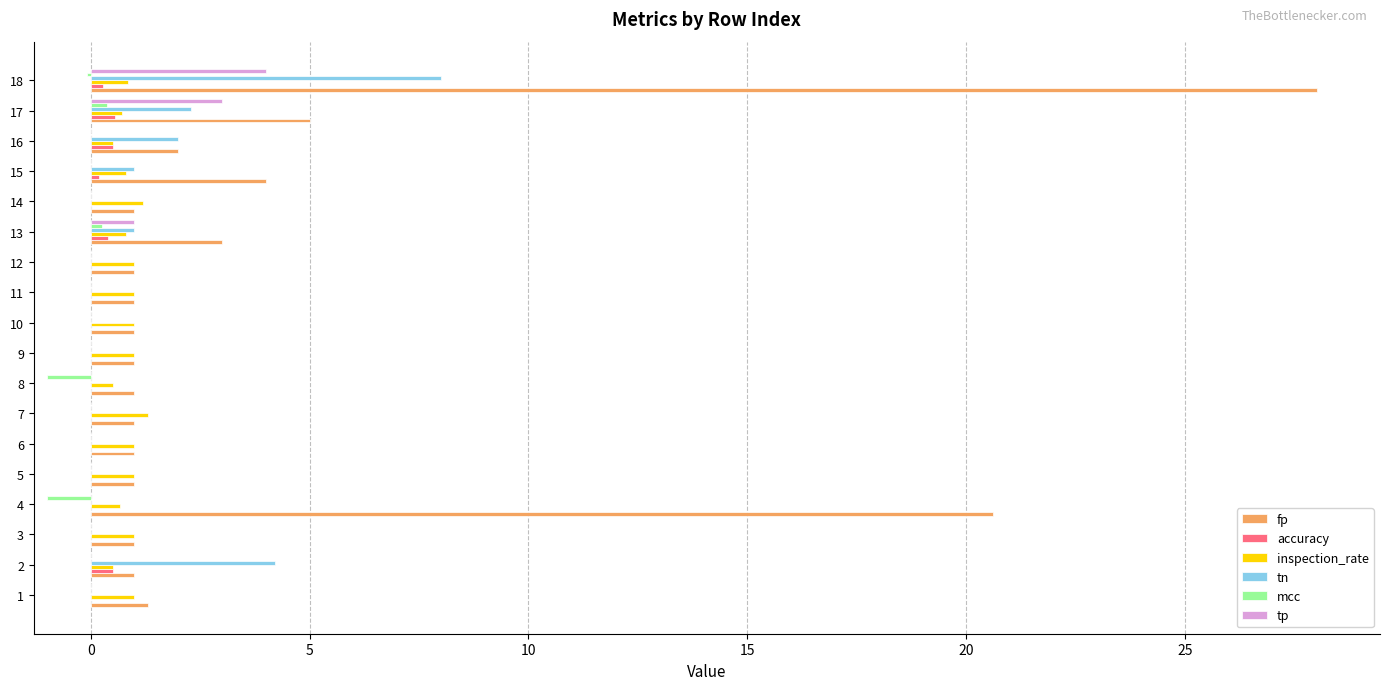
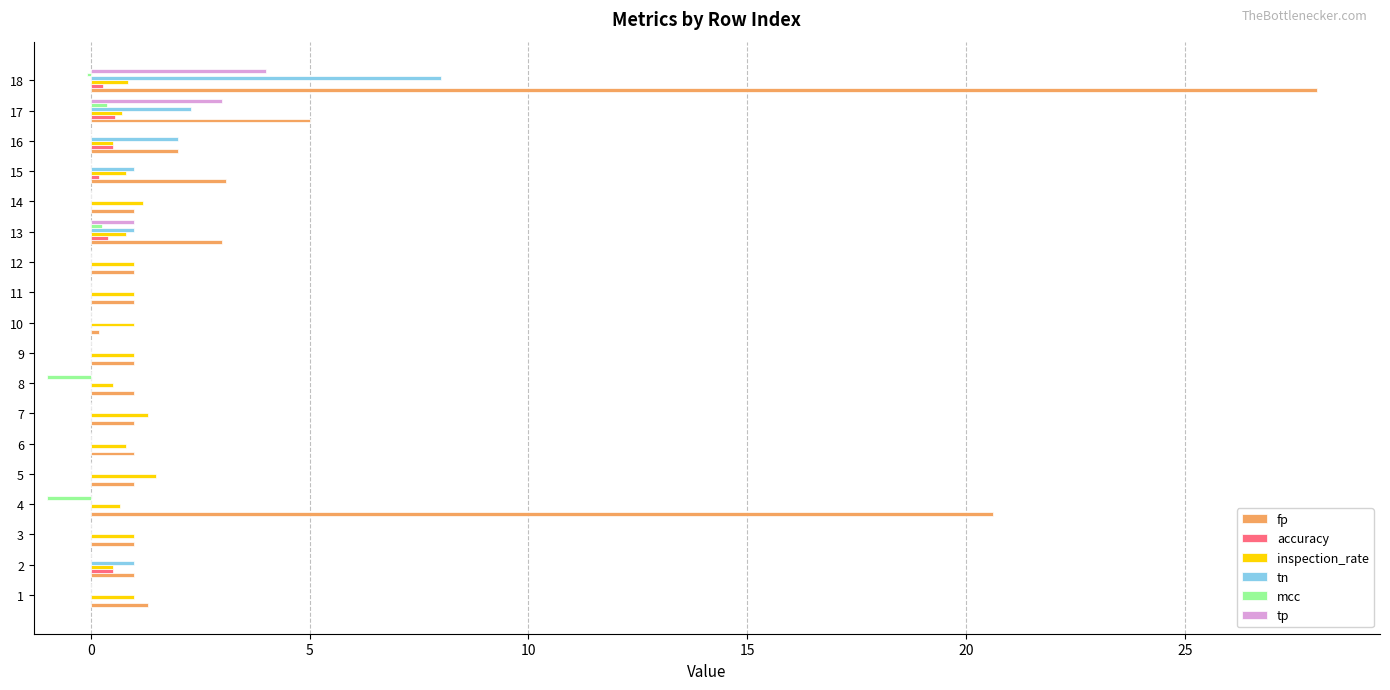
fp, 15: 4.0 -> 3.1
fp, 10: 1.0 -> 0.2
inspection_rate, 6: 1.0 -> 0.8
inspection_rate, 5: 1.0 -> 1.5
tn, 2: 4.2 -> 1.0
